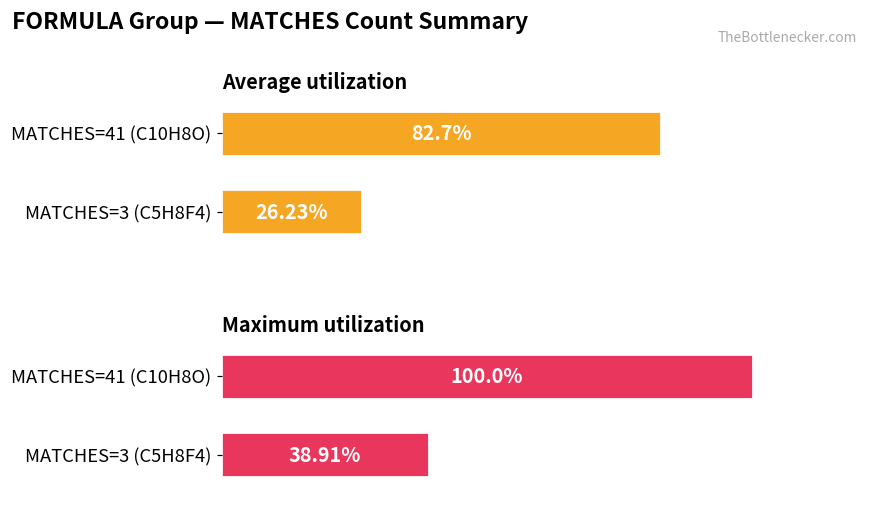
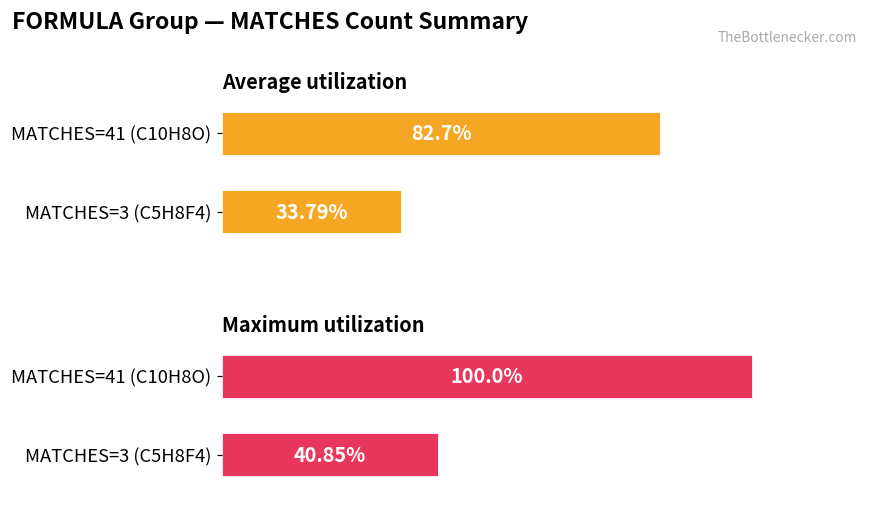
Average utilization, MATCHES=3 (C5H8F4): 26.23% -> 33.79%
Maximum utilization, MATCHES=3 (C5H8F4): 38.91% -> 40.85%
